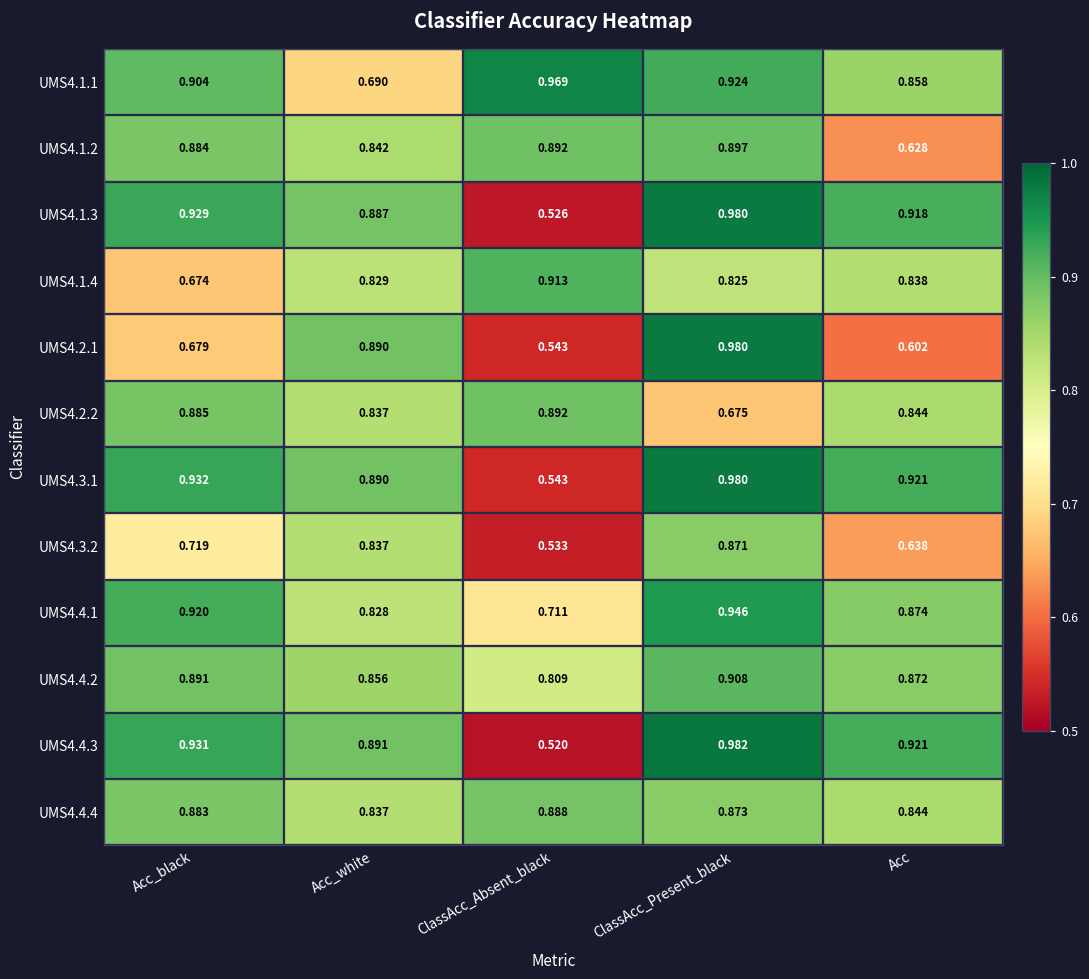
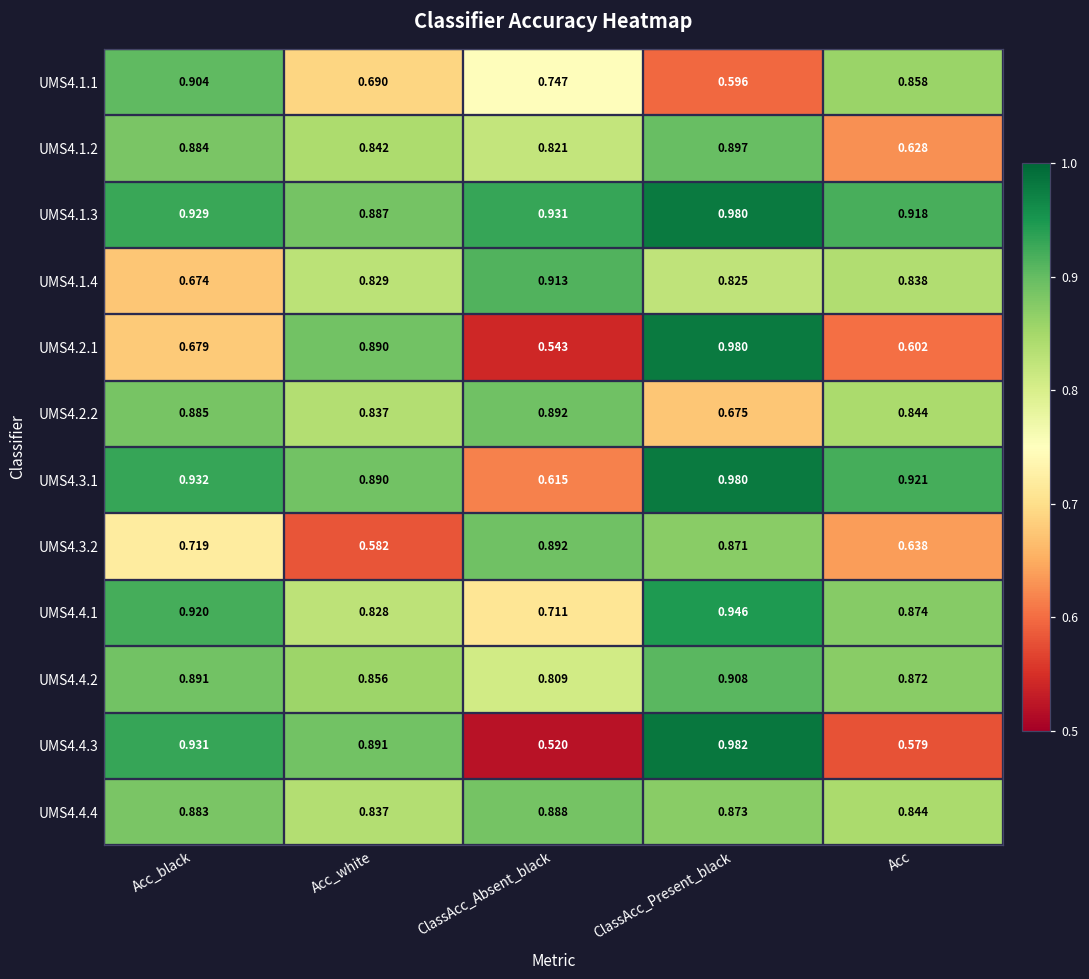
UMS4.1.1, ClassAcc_Absent_black: 0.969 -> 0.747
UMS4.1.1, ClassAcc_Present_black: 0.924 -> 0.596
UMS4.1.2, ClassAcc_Absent_black: 0.892 -> 0.821
UMS4.1.3, ClassAcc_Absent_black: 0.526 -> 0.931
UMS4.3.1, ClassAcc_Absent_black: 0.543 -> 0.615
UMS4.3.2, Acc_white: 0.837 -> 0.582
UMS4.3.2, ClassAcc_Absent_black: 0.533 -> 0.892
UMS4.4.3, Acc: 0.921 -> 0.579
